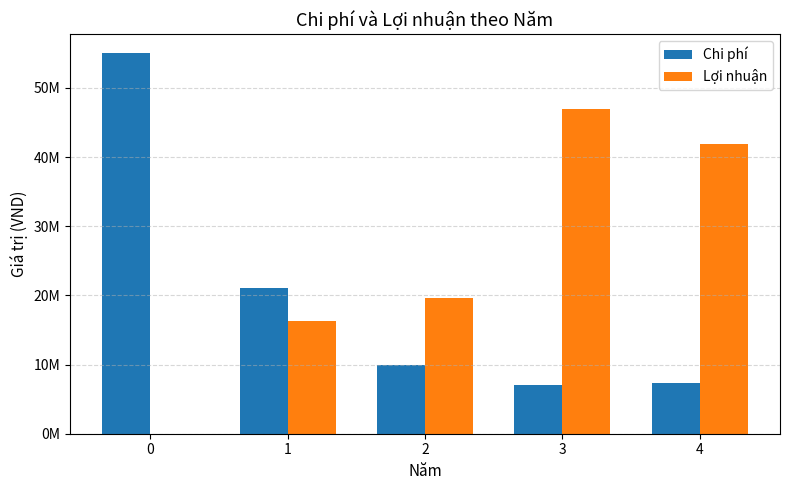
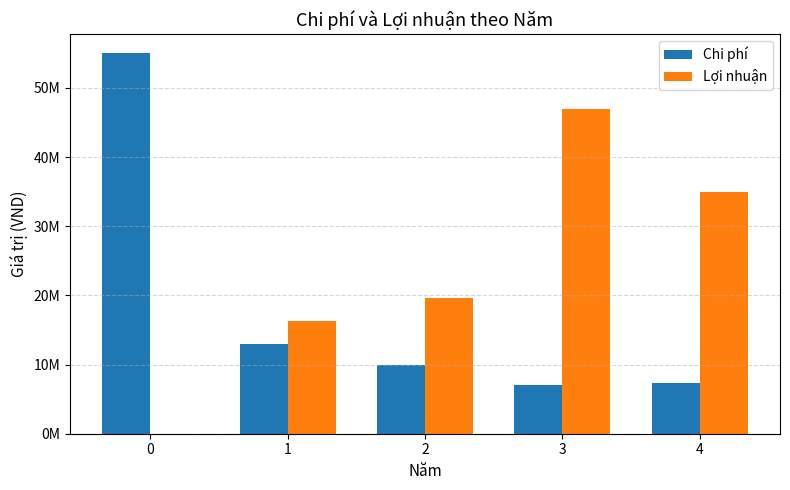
Chi phí, 1: 21000000 -> 13000000
Lợi nhuận, 4: 42000000 -> 35000000
